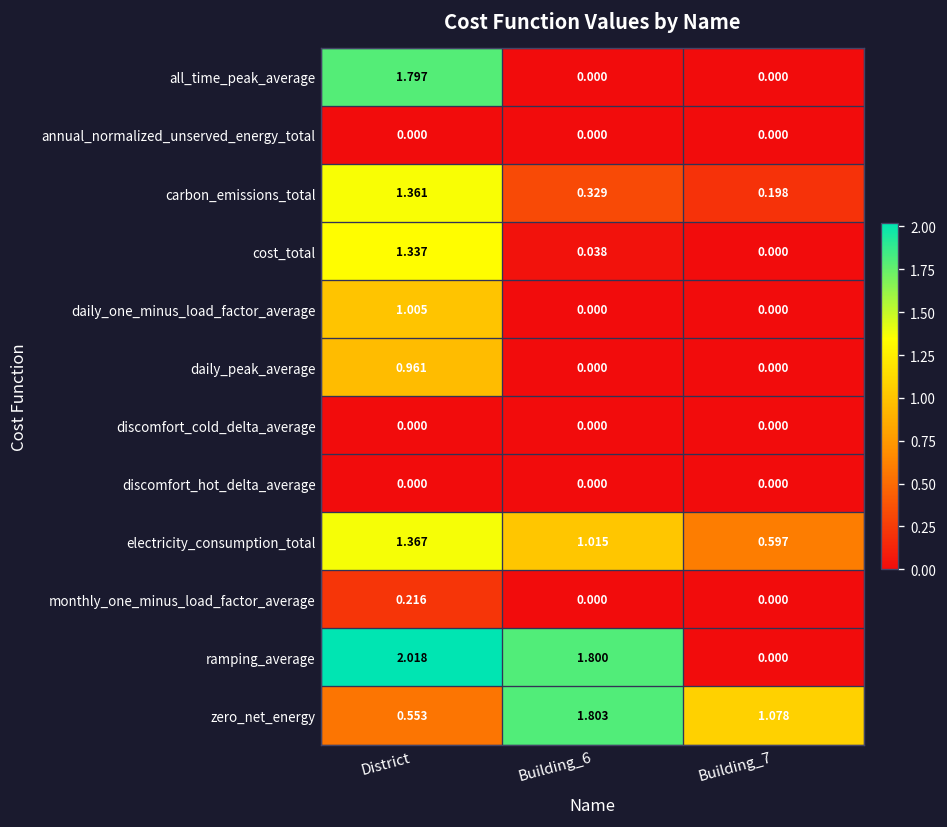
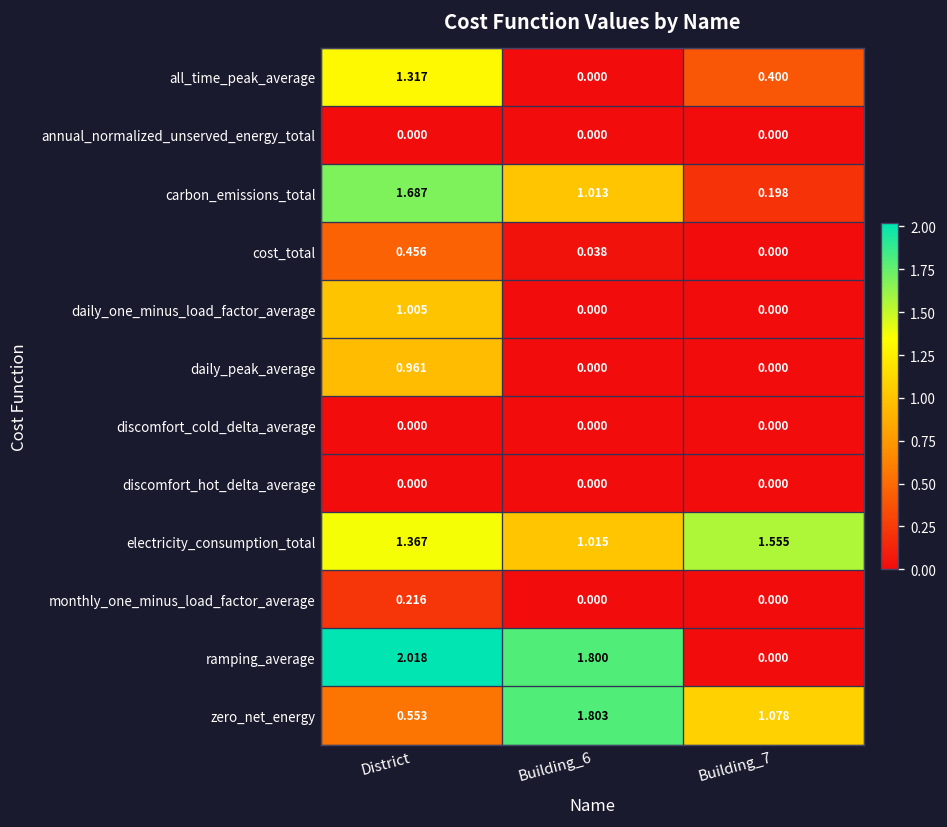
all_time_peak_average, District: 1.797 -> 1.317
all_time_peak_average, Building_7: 0.000 -> 0.400
carbon_emissions_total, District: 1.361 -> 1.687
carbon_emissions_total, Building_6: 0.329 -> 1.013
cost_total, District: 1.337 -> 0.456
electricity_consumption_total, Building_7: 0.597 -> 1.555
